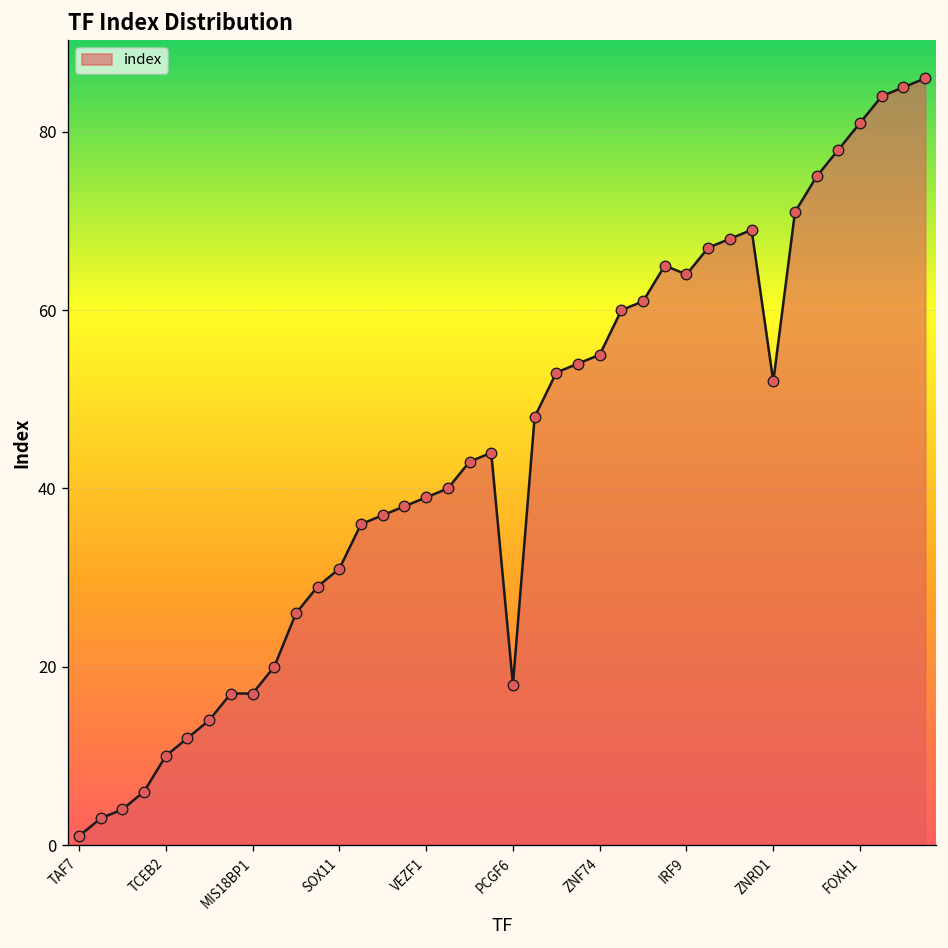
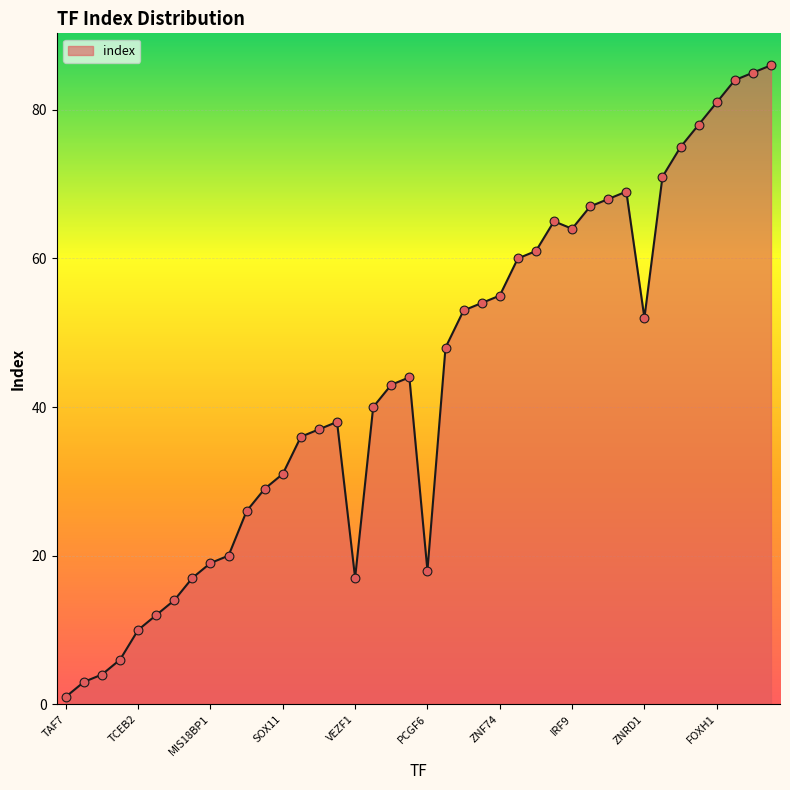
MIS18BP1: 17 -> 19
VEZF1: 39 -> 17
